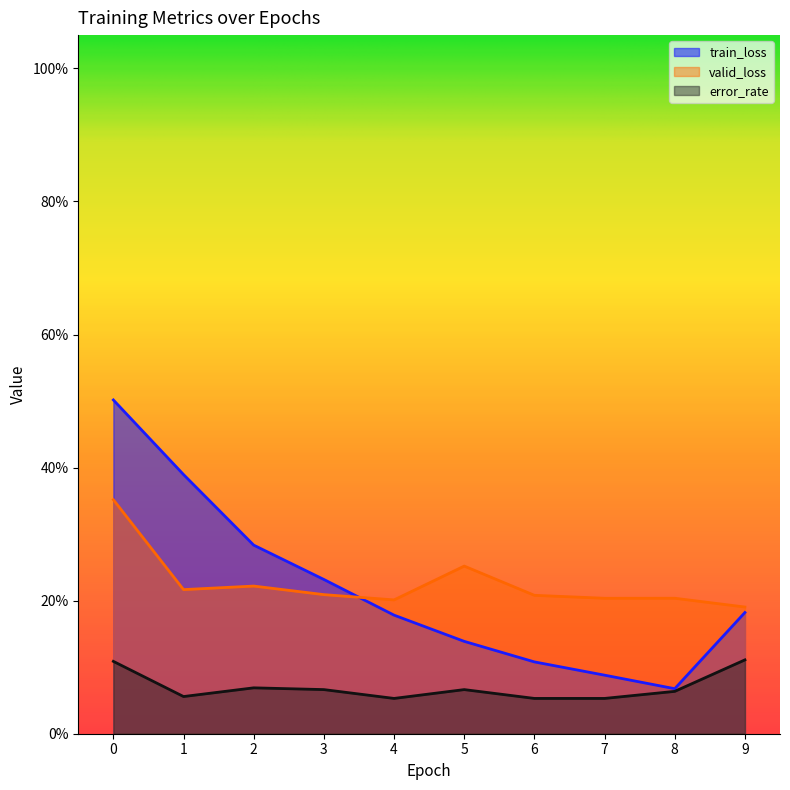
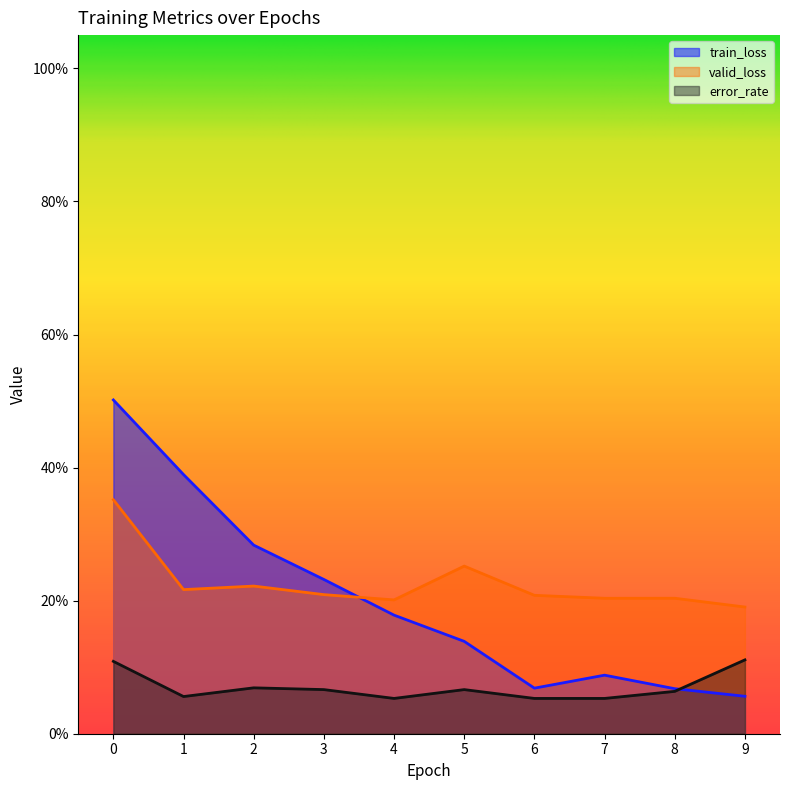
train_loss, 6: 11% -> 7%
train_loss, 9: 18% -> 6%
